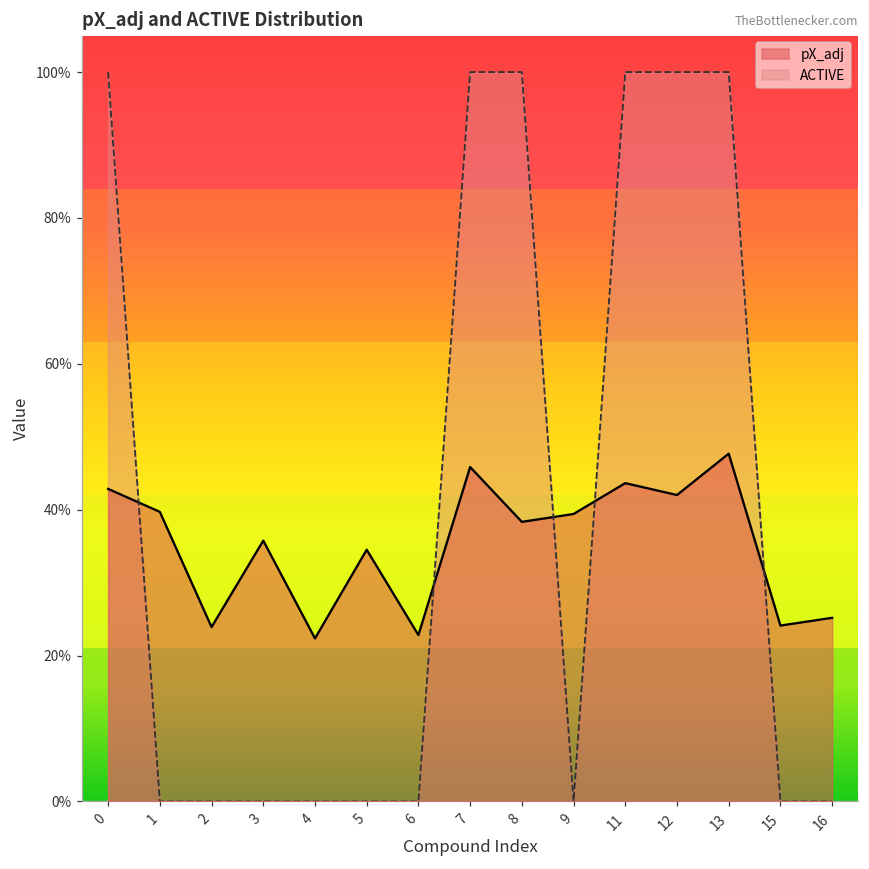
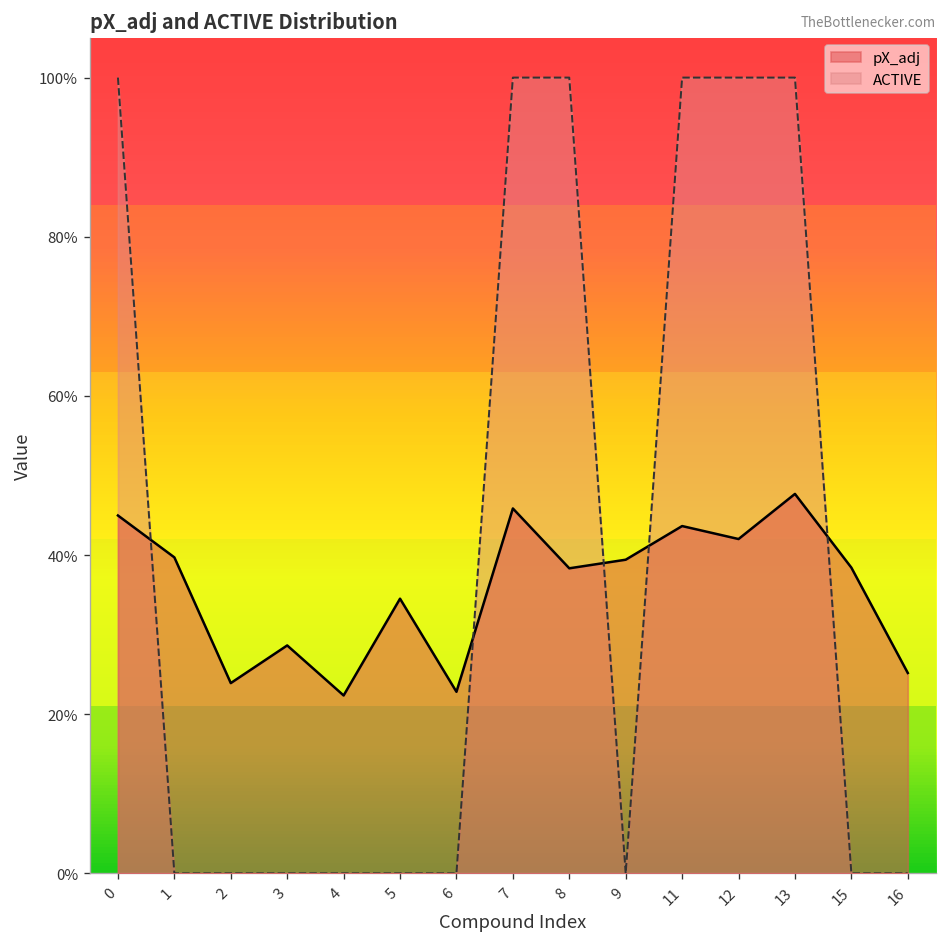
pX_adj, 0: 43% -> 45%
pX_adj, 3: 36% -> 29%
pX_adj, 15: 24% -> 38%
